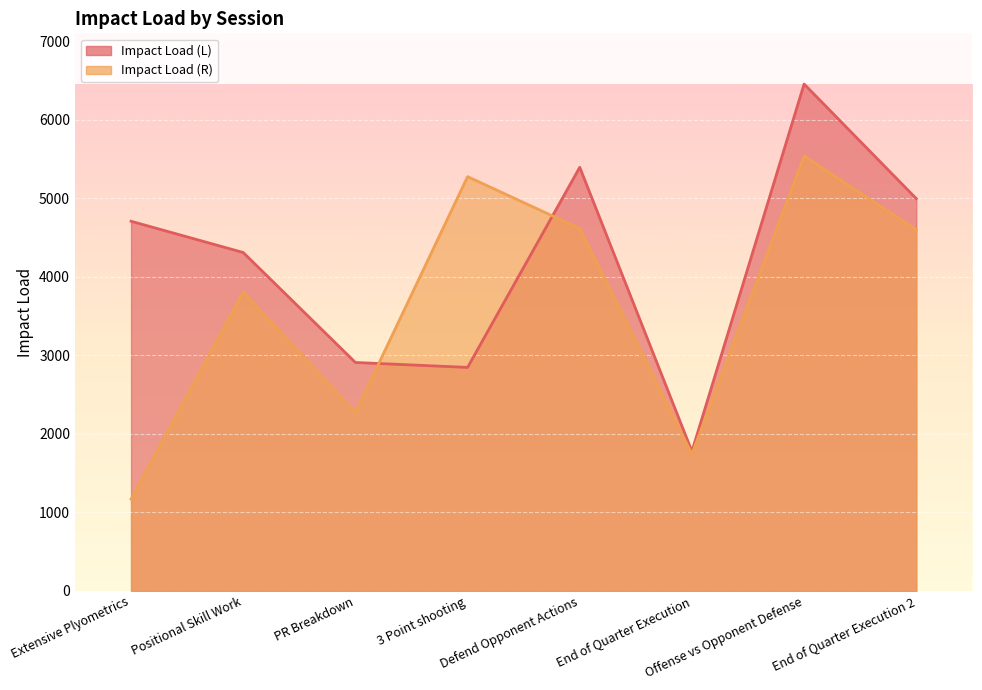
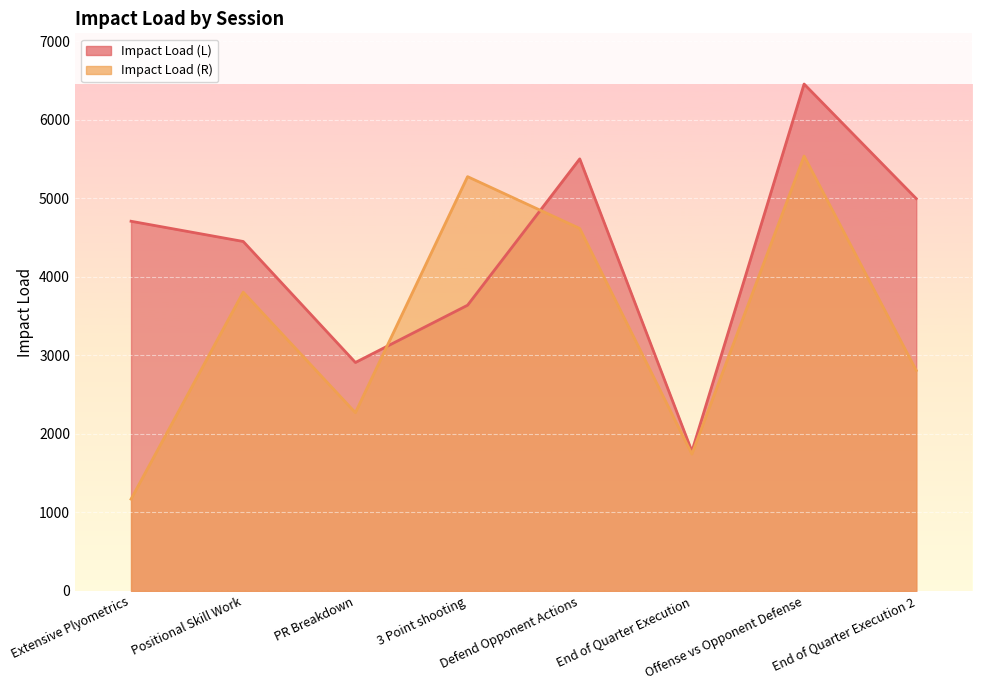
Impact Load (L), Positional Skill Work: 4300 -> 4500
Impact Load (L), 3 Point shooting: 2800 -> 3600
Impact Load (L), Defend Opponent Actions: 5400 -> 5500
Impact Load (R), End of Quarter Execution 2: 4600 -> 2800
